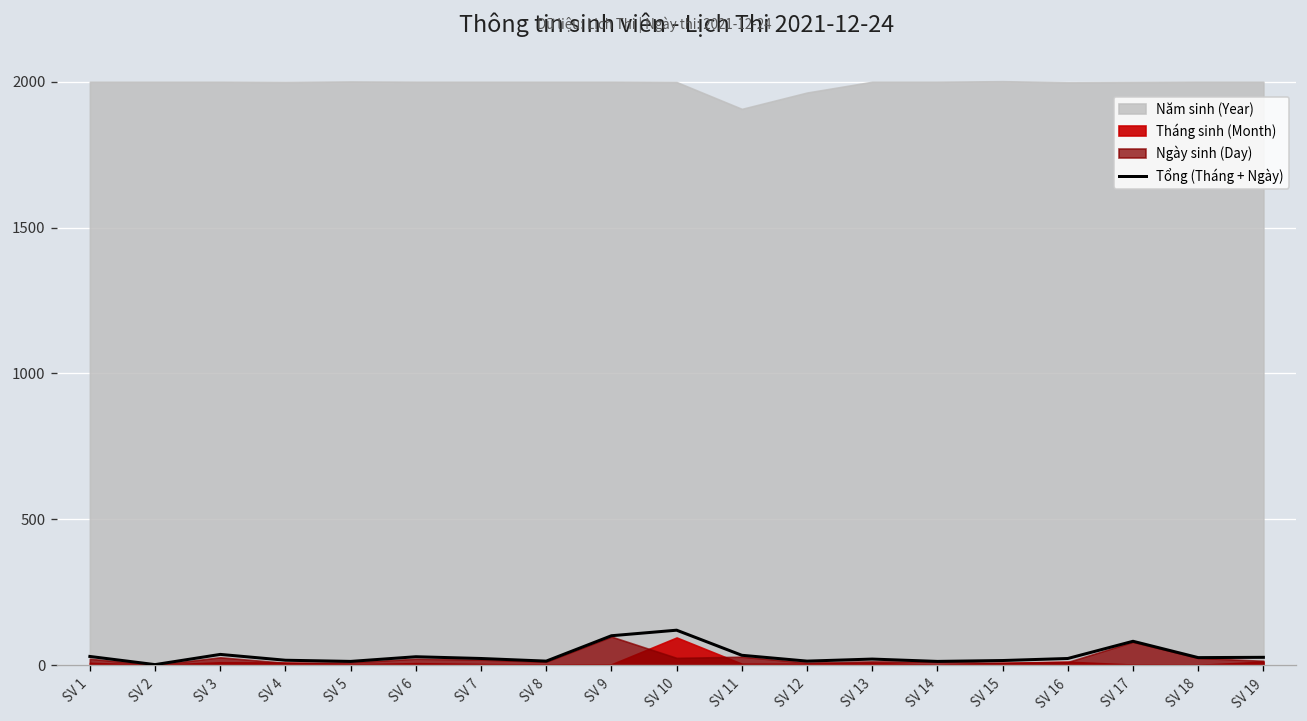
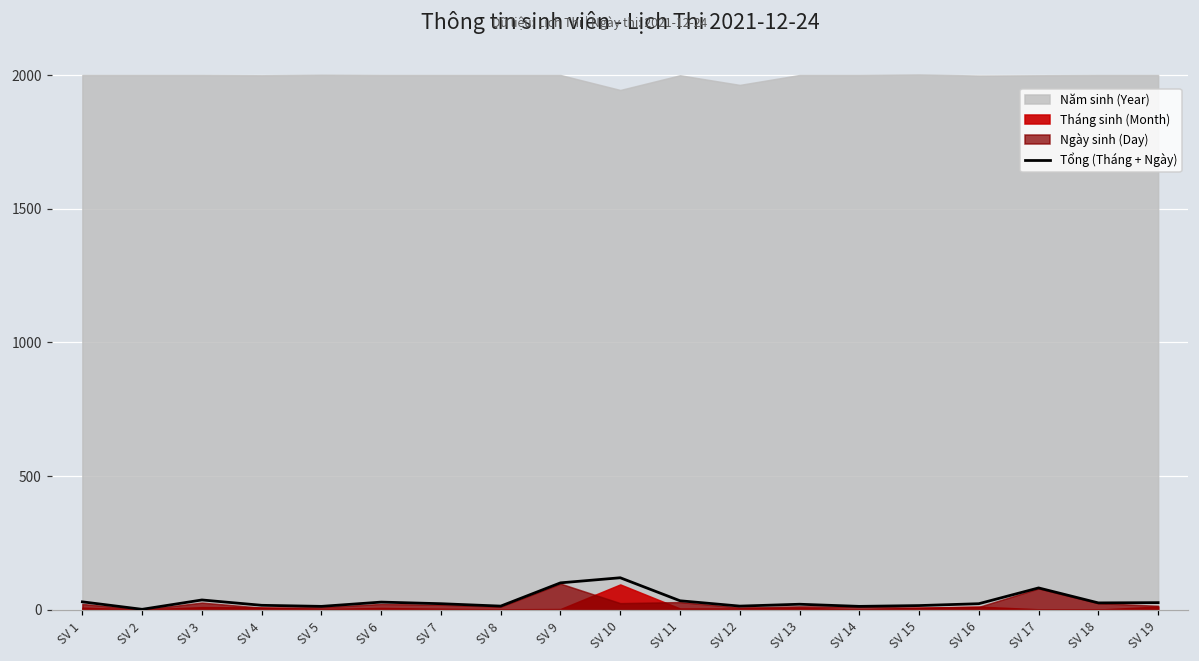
Năm sinh (Year), SV 10: 2000 -> 1940
Năm sinh (Year), SV 11: 1910 -> 2000
